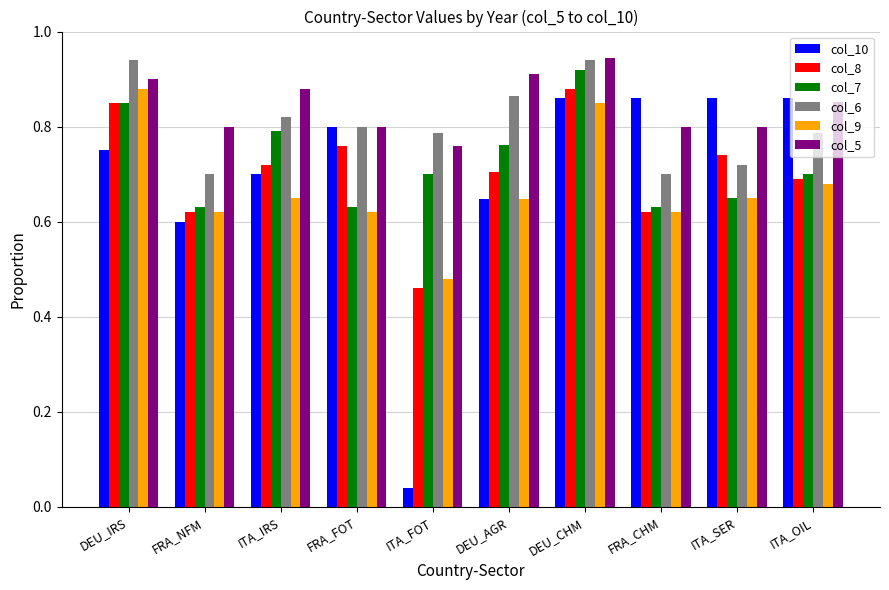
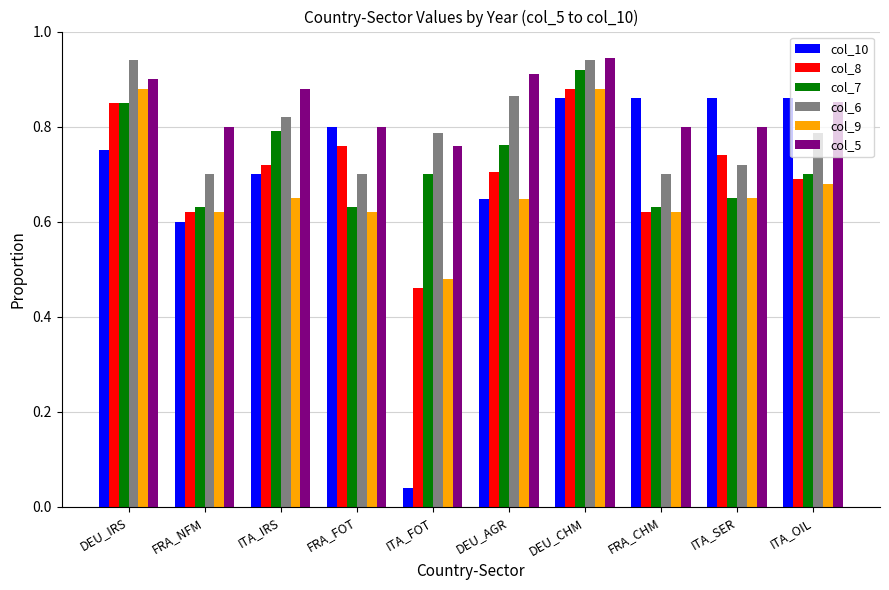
col_6, FRA_FOT: 0.8 -> 0.7
col_9, DEU_CHM: 0.85 -> 0.88
